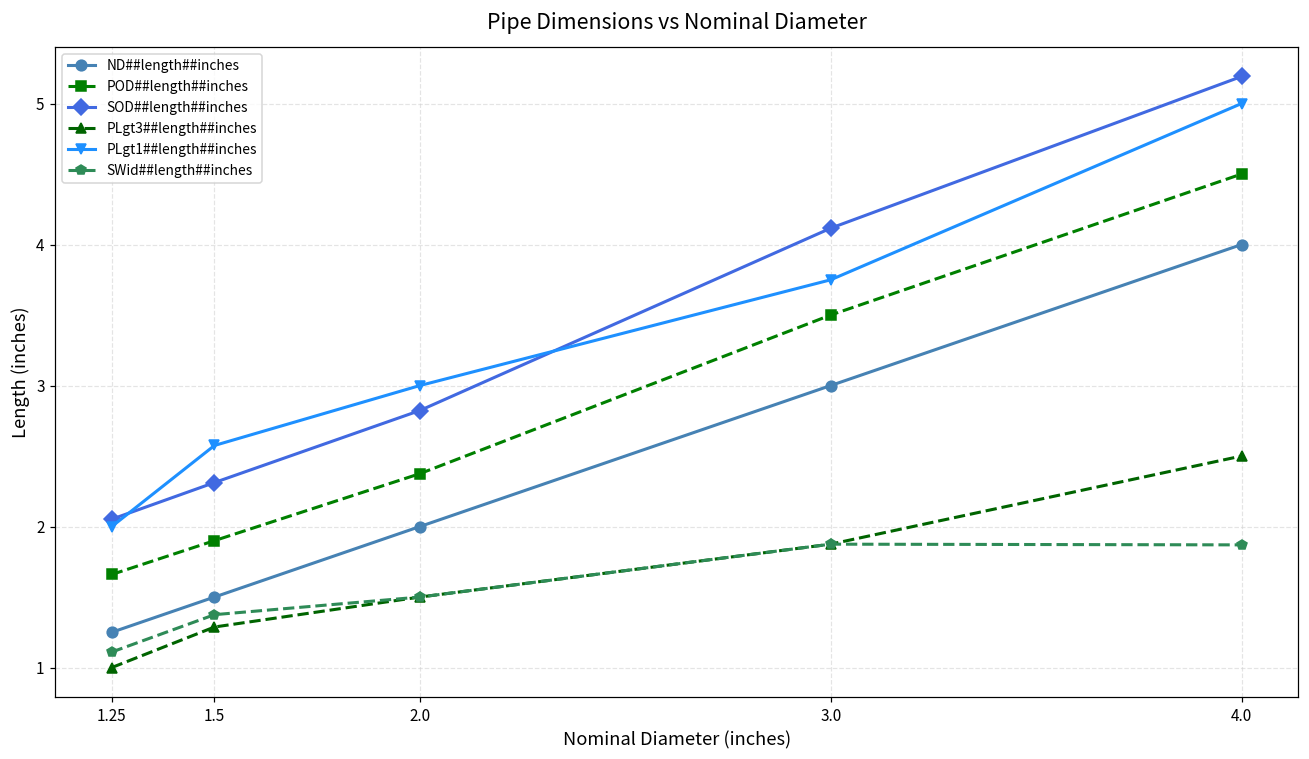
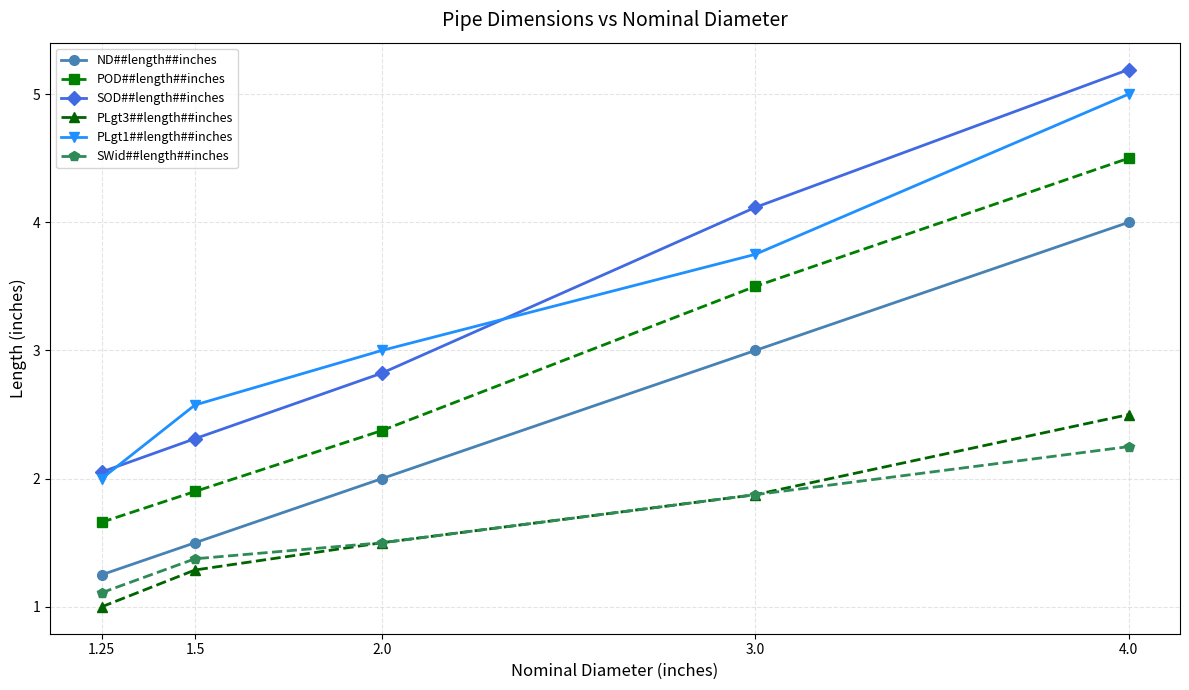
SWid##length##inches, 4.0: 1.87 -> 2.25
